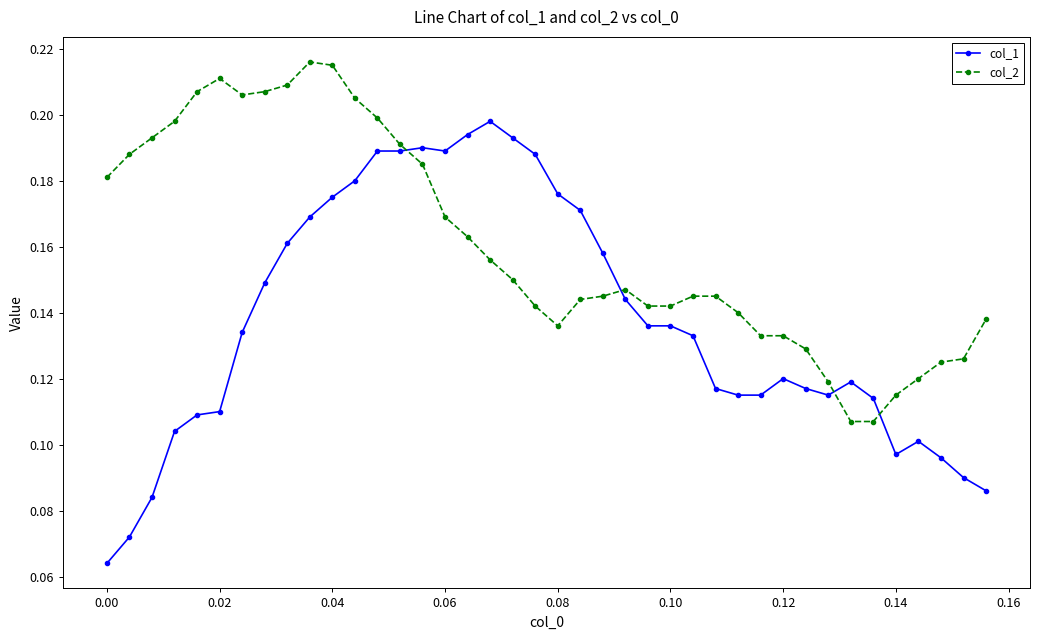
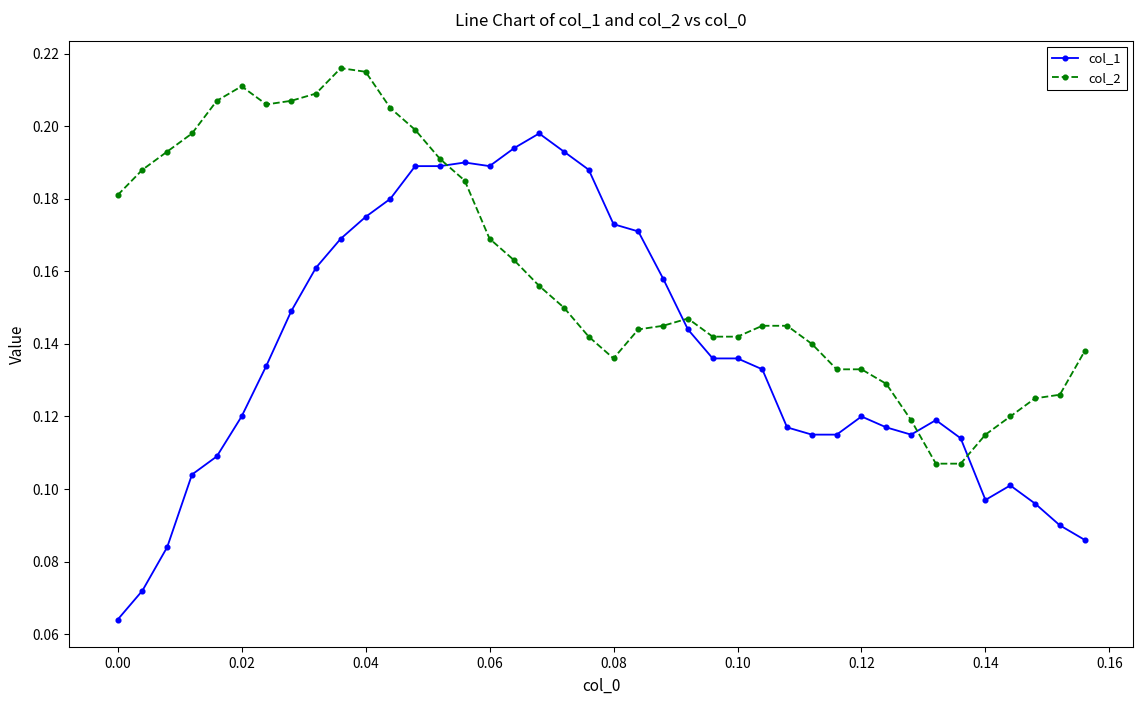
col_1, 0.02: 0.11 -> 0.12
col_1, 0.08: 0.176 -> 0.173
